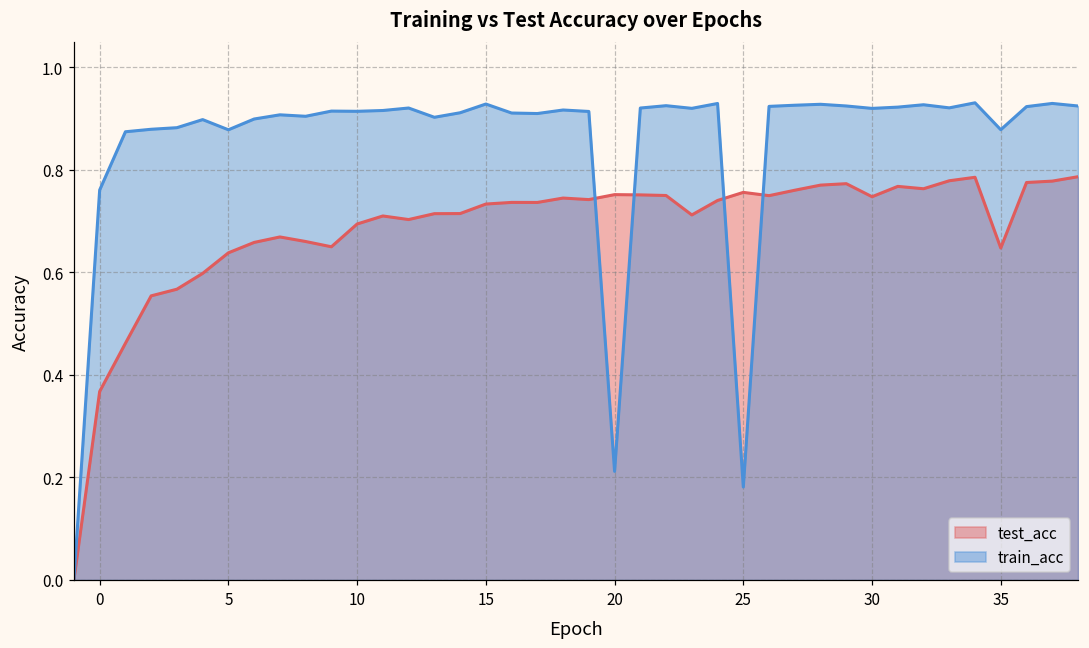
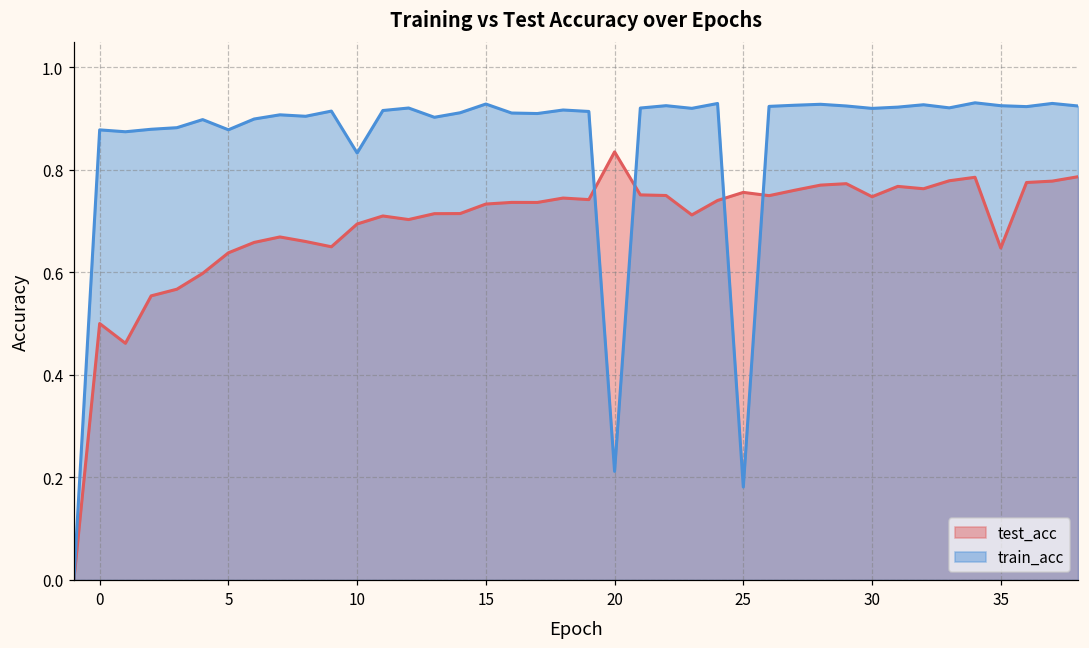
test_acc, 0: 0.37 -> 0.50
train_acc, 0: 0.76 -> 0.88
train_acc, 10: 0.91 -> 0.83
test_acc, 20: 0.75 -> 0.84
train_acc, 35: 0.88 -> 0.93
